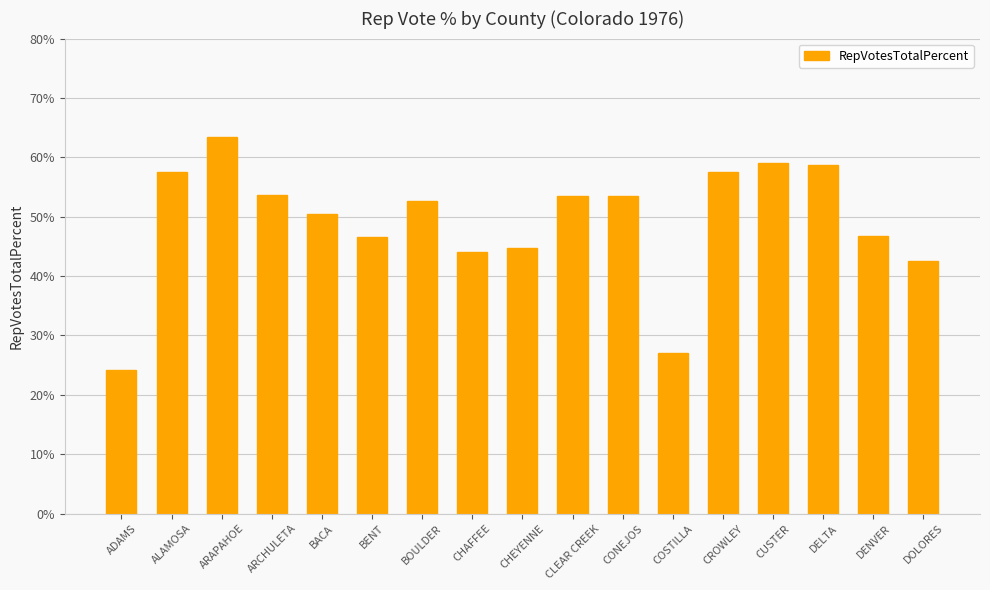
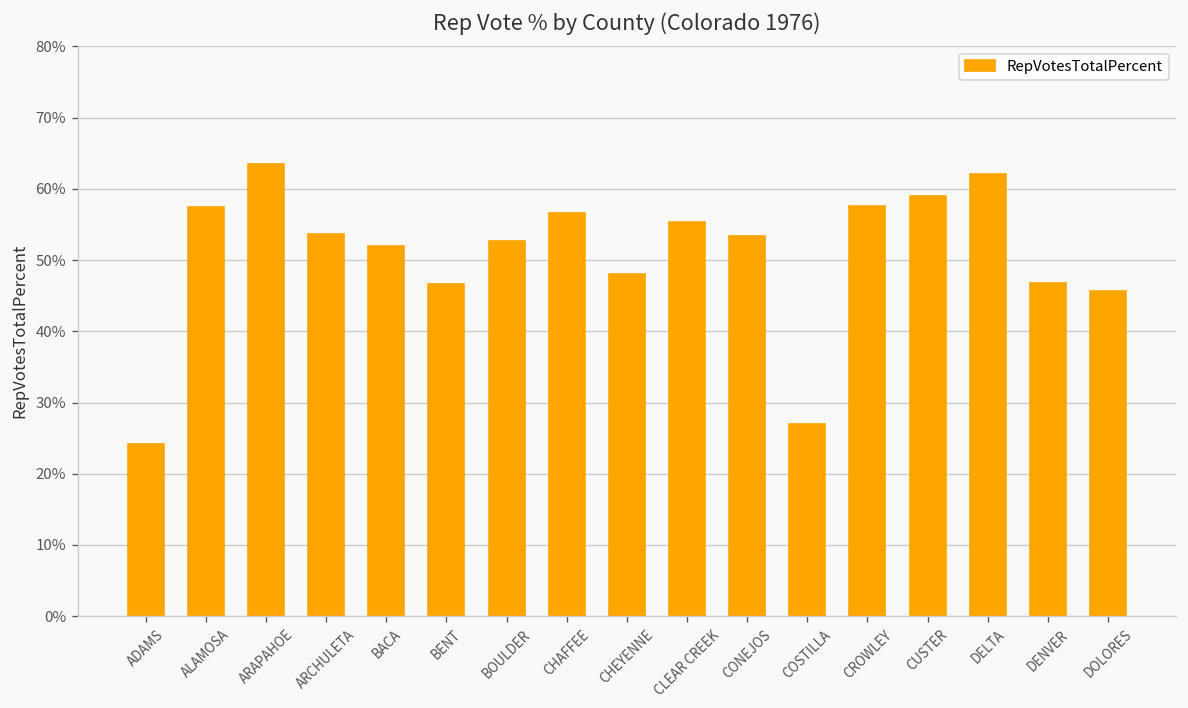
BACA: 50% -> 52%
CHAFFEE: 44% -> 57%
CHEYENNE: 45% -> 48%
CLEAR CREEK: 53% -> 55%
DELTA: 59% -> 62%
DOLORES: 43% -> 46%
